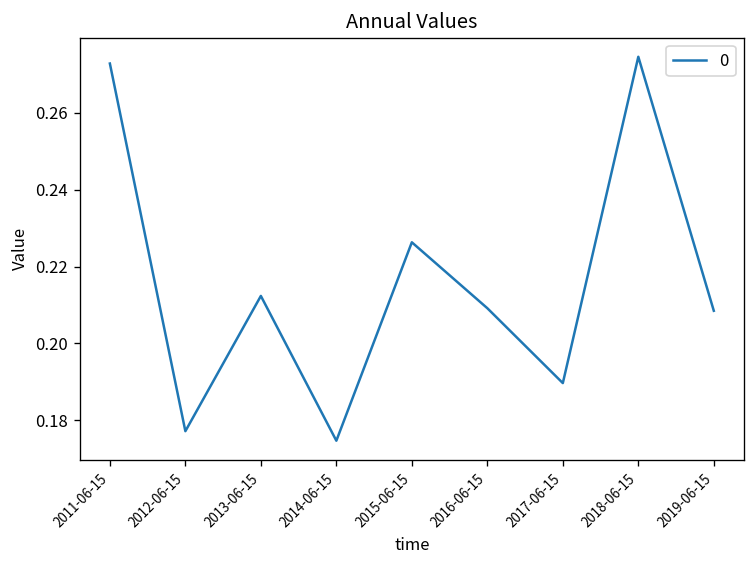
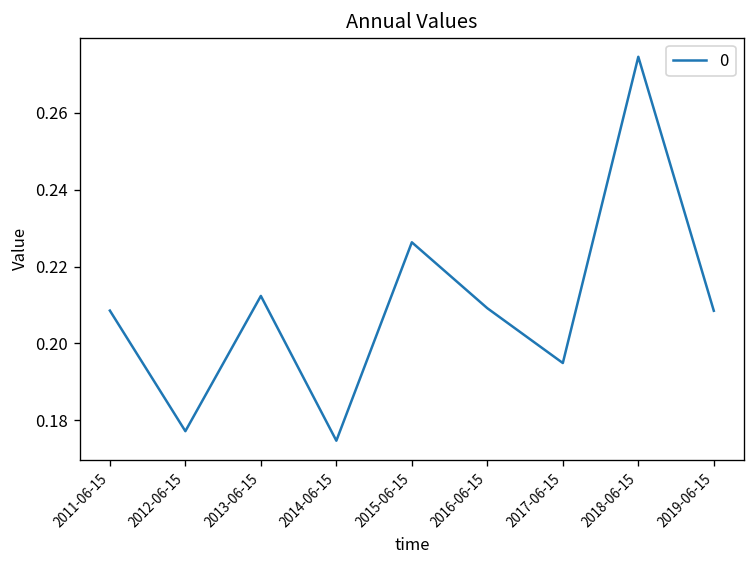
2011-06-15: 0.273 -> 0.209
2017-06-15: 0.190 -> 0.195
